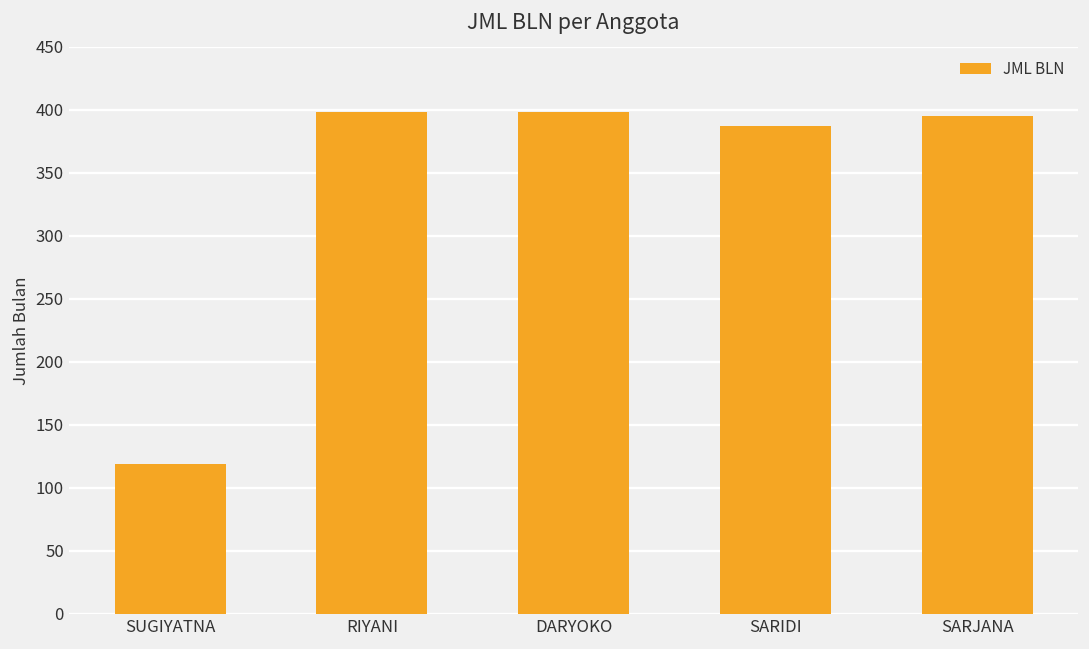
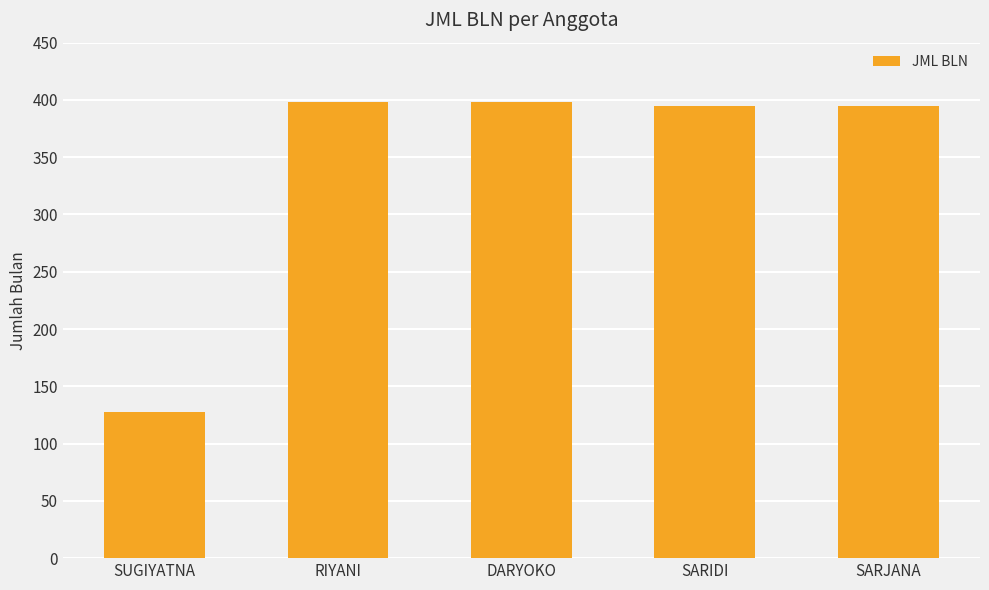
SUGIYATNA: 119 -> 128
SARIDI: 387 -> 395
